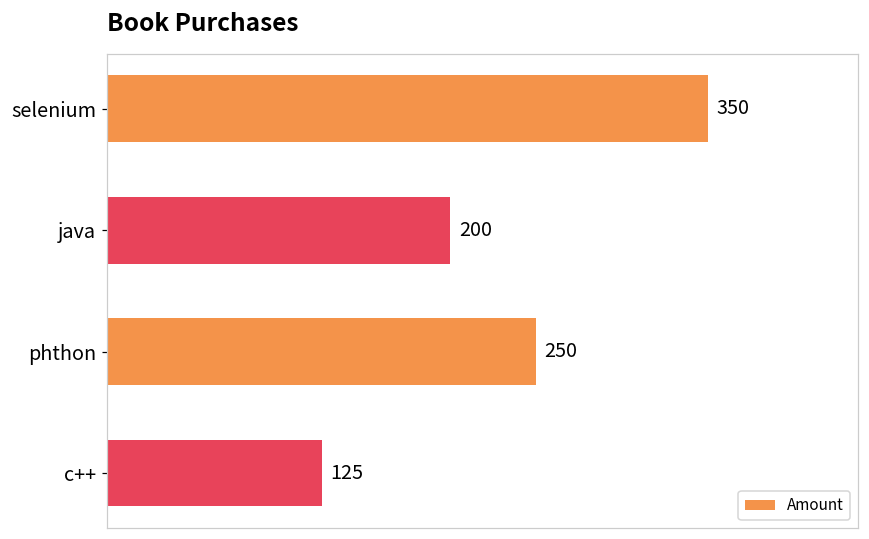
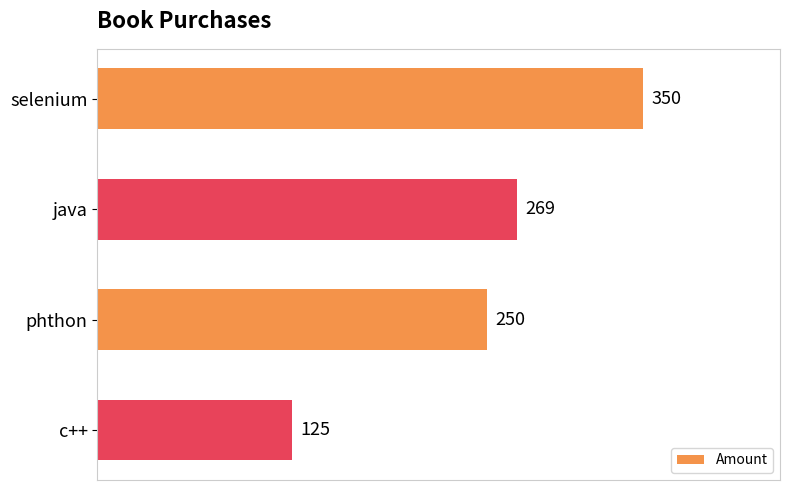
java: 200 -> 269
